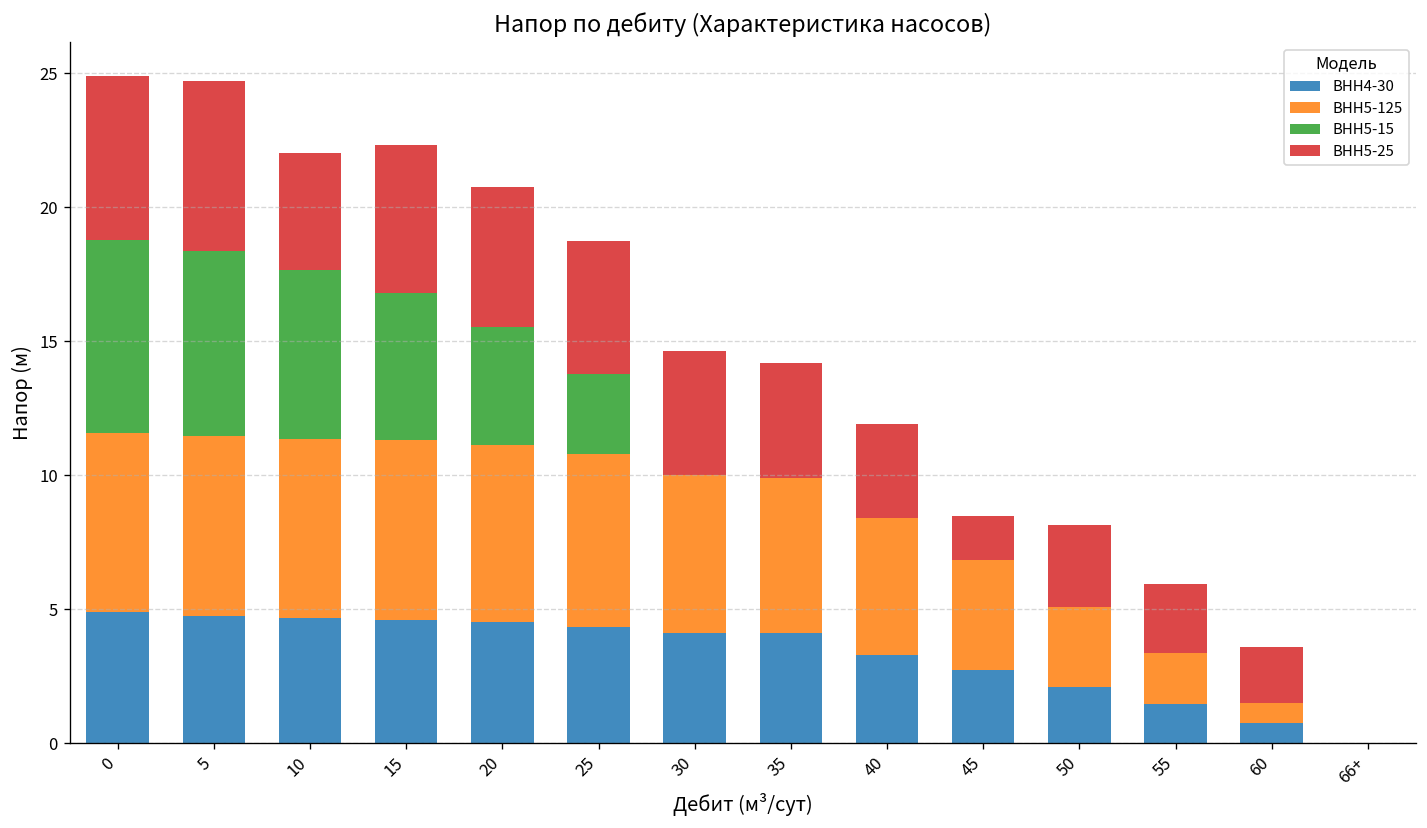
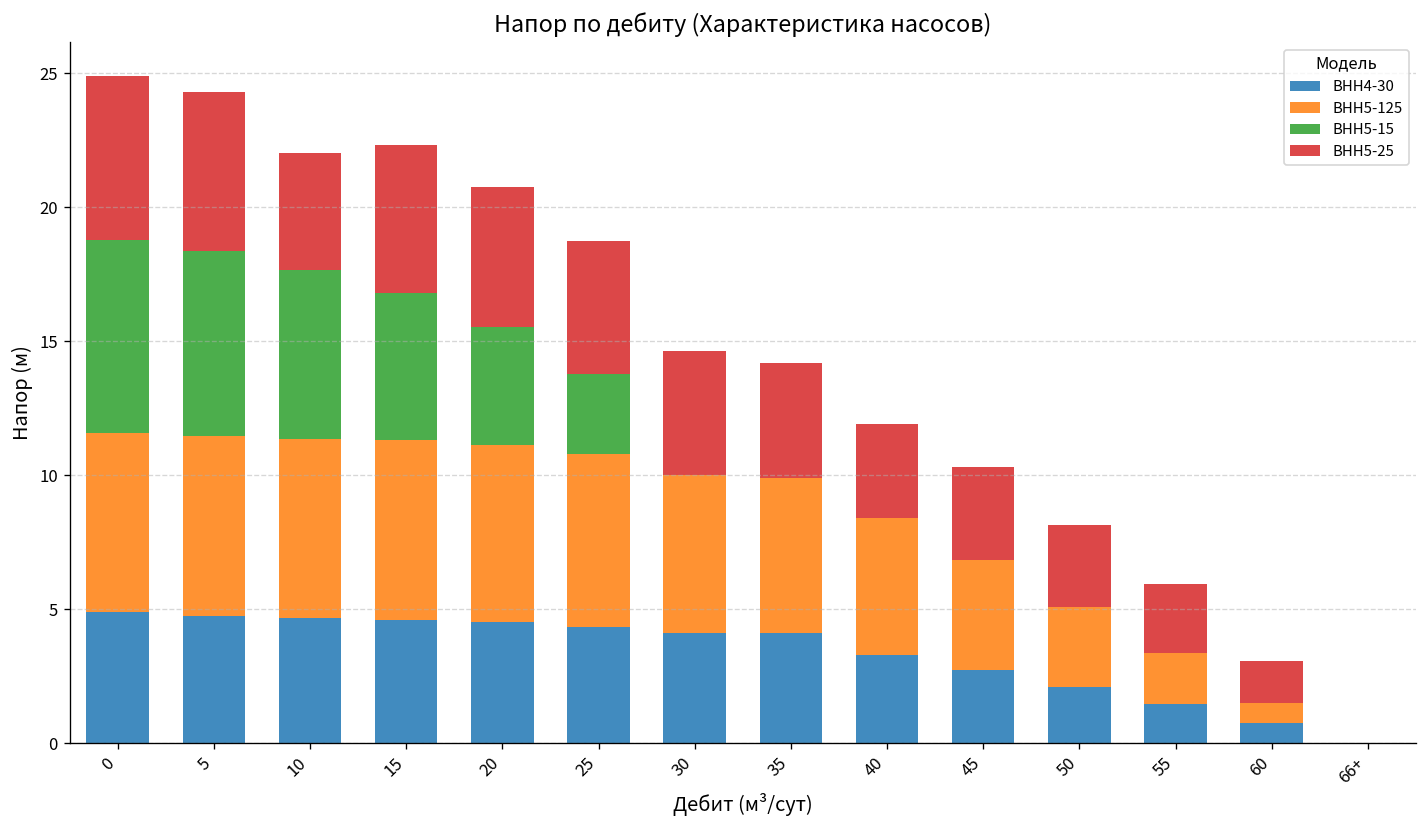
ВНН5-25, 5: 6.4 -> 5.9
ВНН5-25, 45: 1.6 -> 3.5
ВНН5-25, 60: 2.1 -> 1.6
